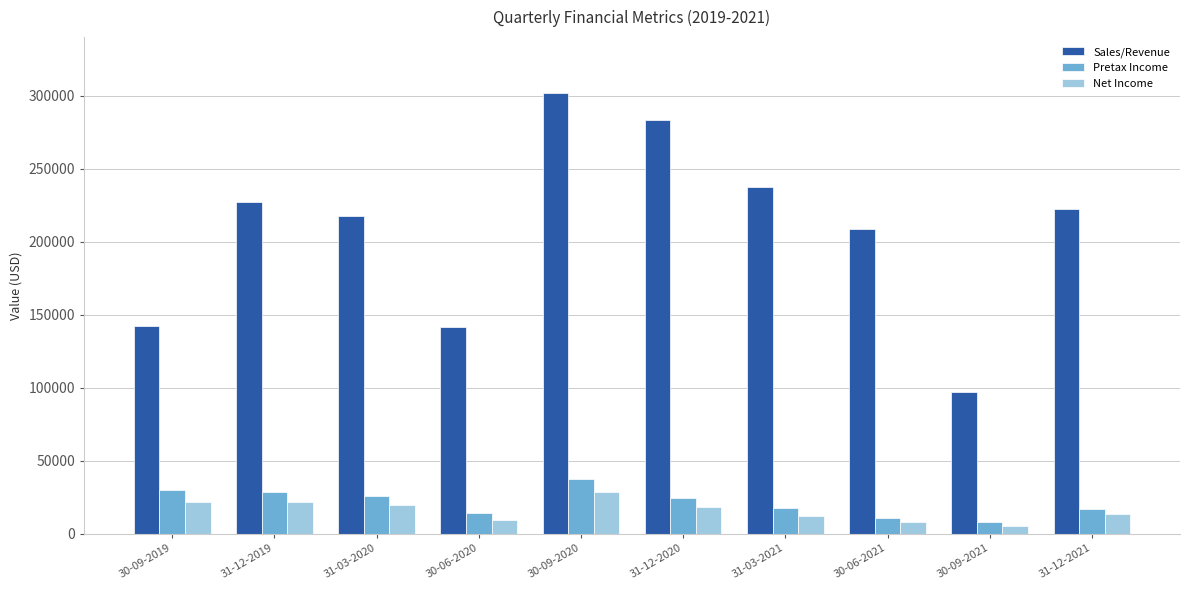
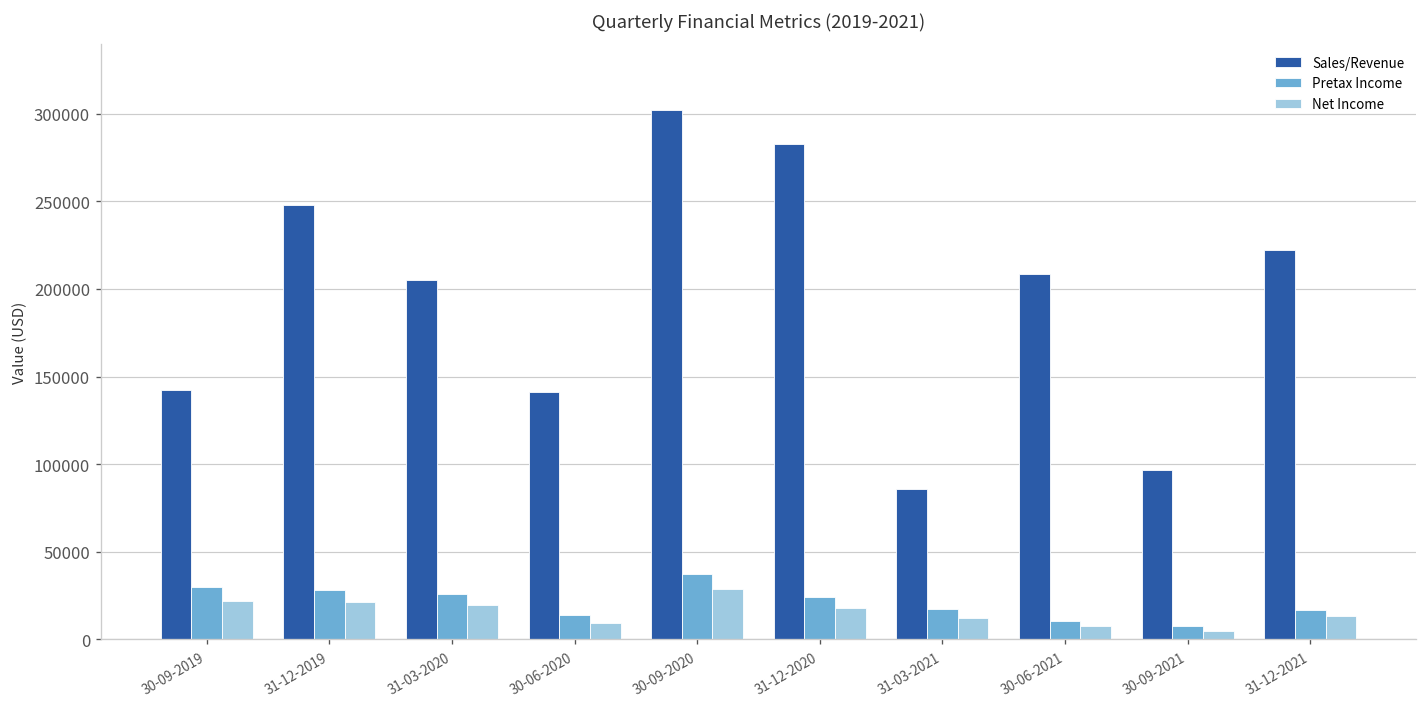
Sales/Revenue, 31-12-2019: 227000 -> 248000
Sales/Revenue, 31-03-2020: 217000 -> 205000
Sales/Revenue, 31-03-2021: 237000 -> 86000
